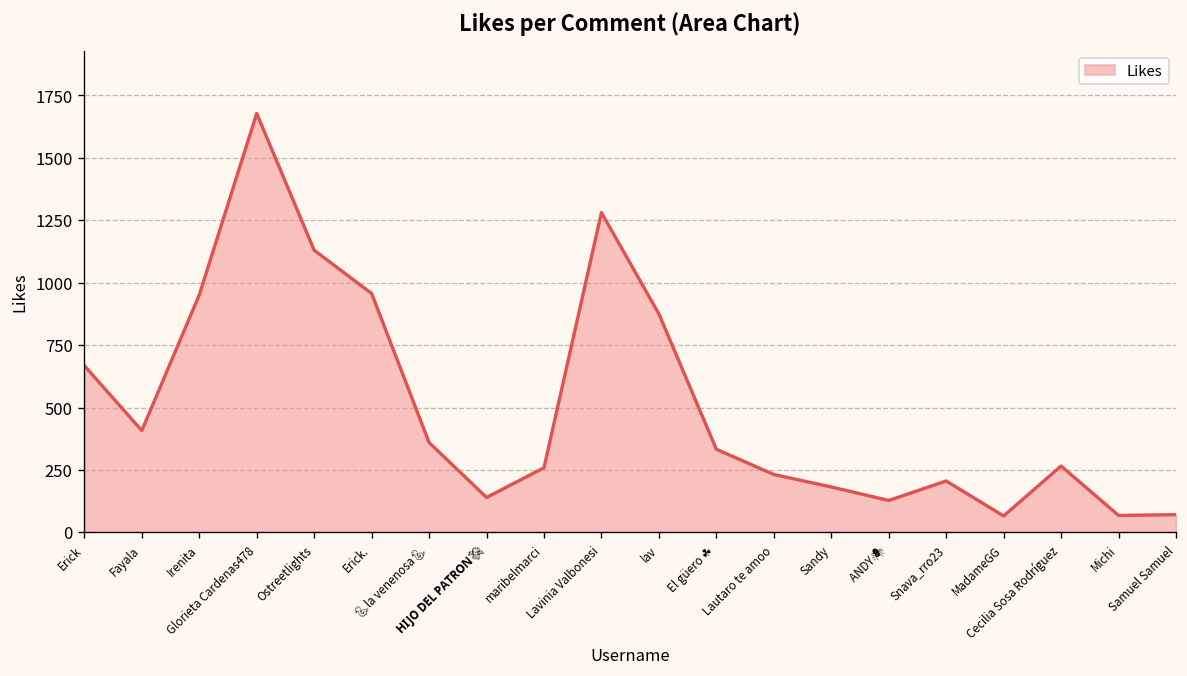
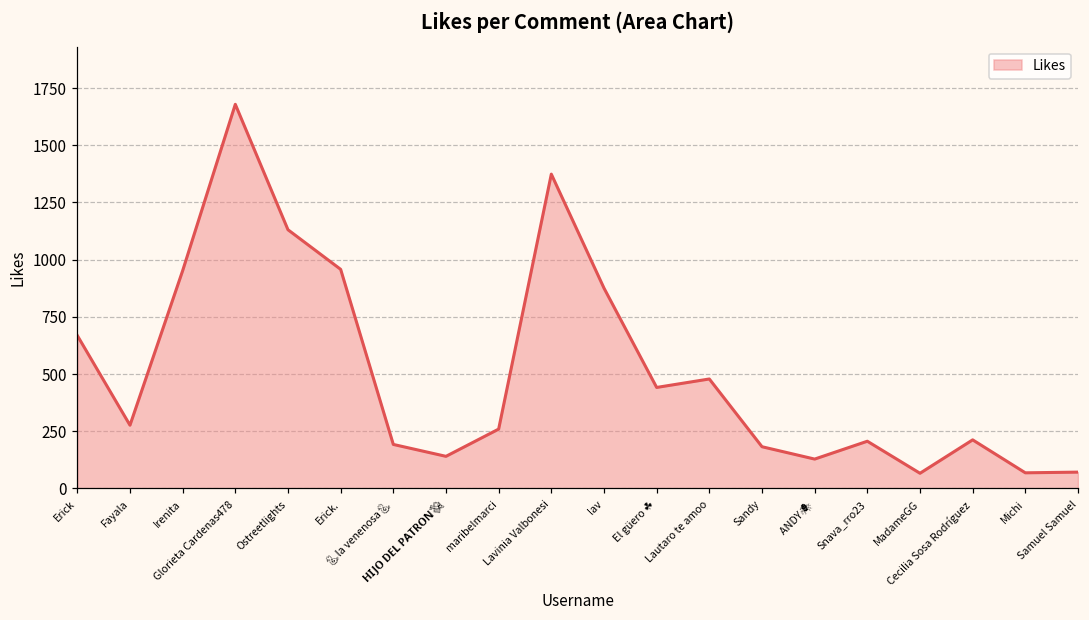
Fayala: 410 -> 280
🐍la venenosa🐍: 360 -> 190
Lavinia Valbonesi: 1280 -> 1370
El güero ☘️: 330 -> 440
Lautaro te amoo: 230 -> 480
Cecilia Sosa Rodríguez: 270 -> 210
